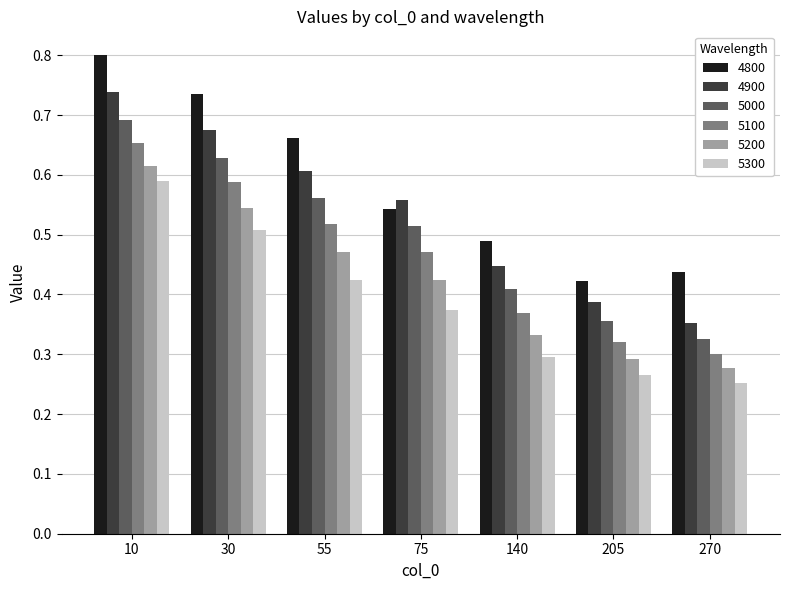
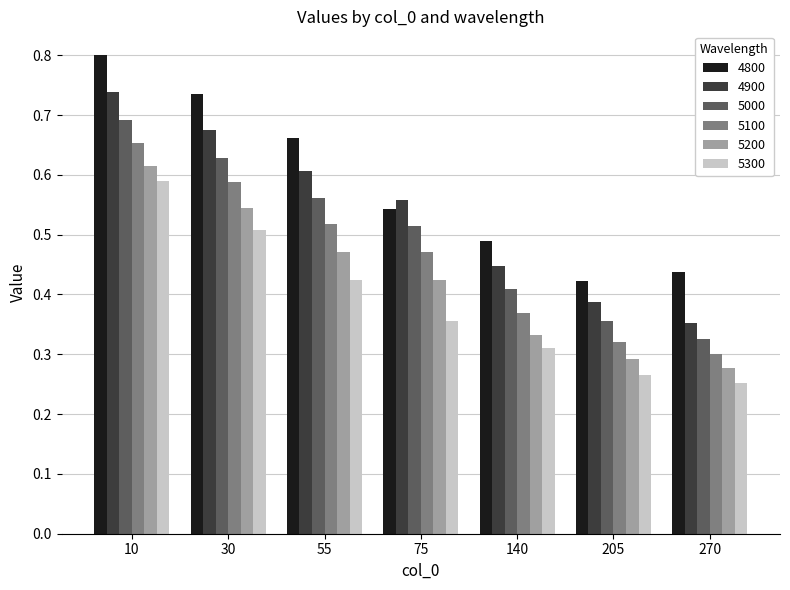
5300, 75: 0.37 -> 0.36
5300, 140: 0.30 -> 0.31
